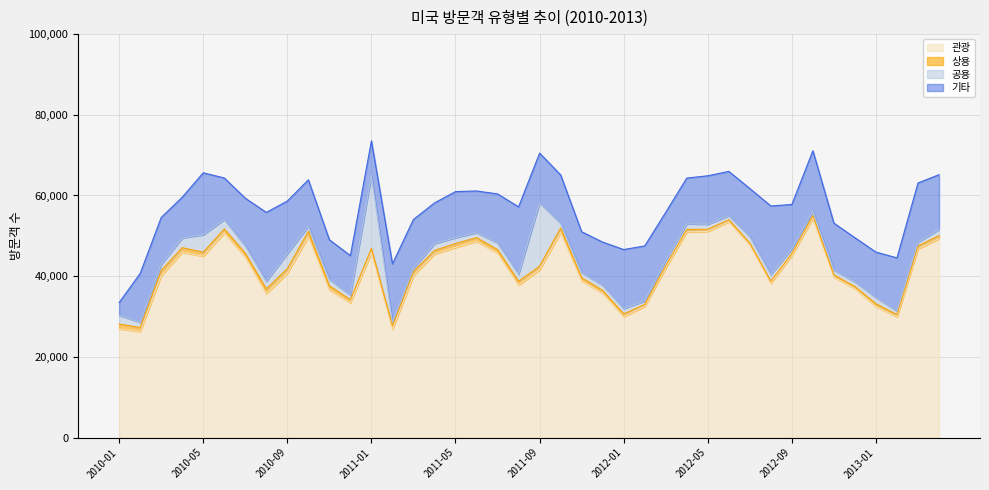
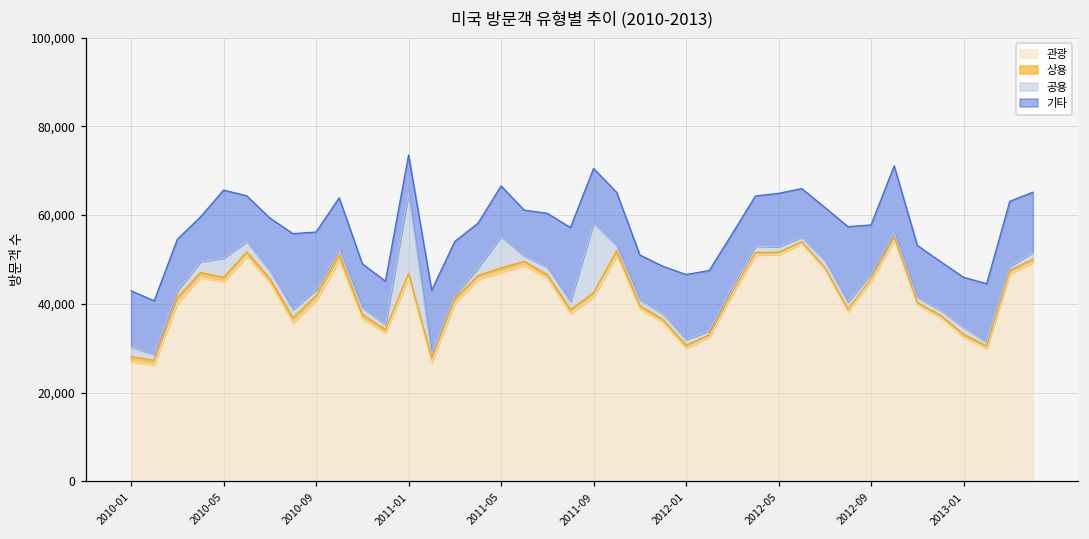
기타, 2010-01: 3,000 -> 13,000
공용, 2010-09: 4,000 -> 1,000
공용, 2011-05: 1,000 -> 7,000
